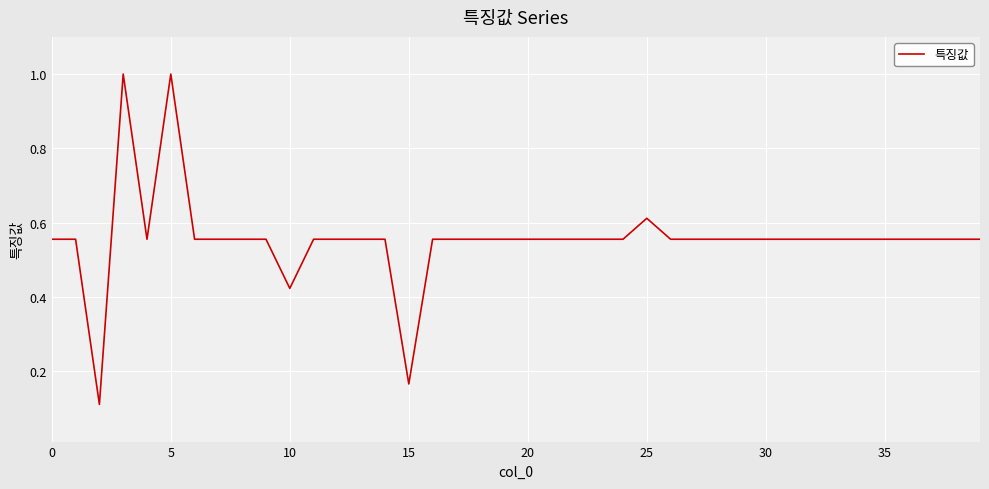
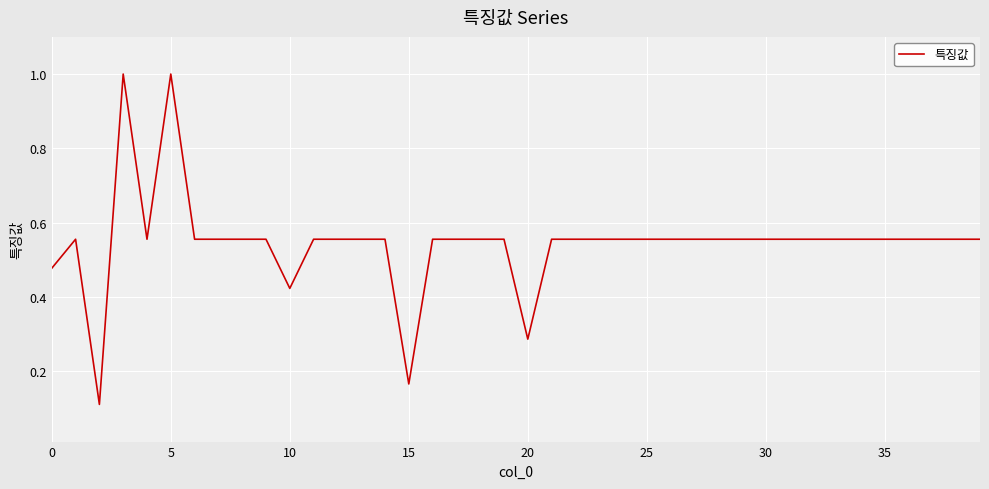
0: 0.56 -> 0.48
20: 0.56 -> 0.29
25: 0.61 -> 0.56
